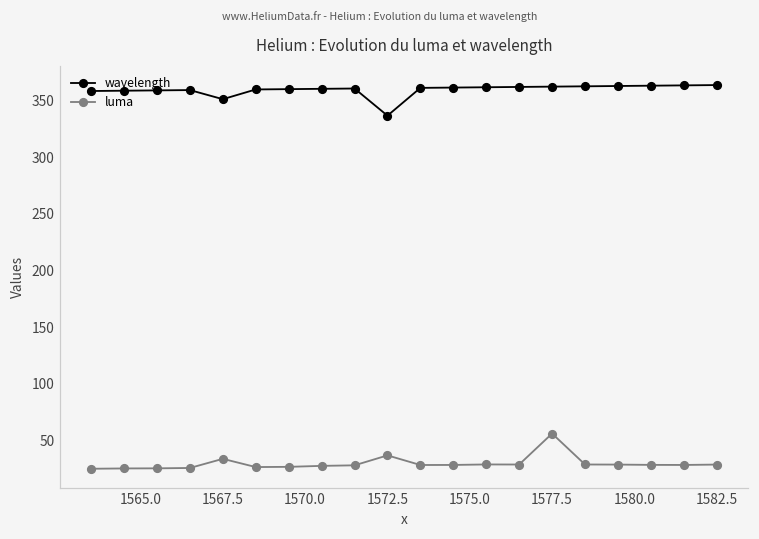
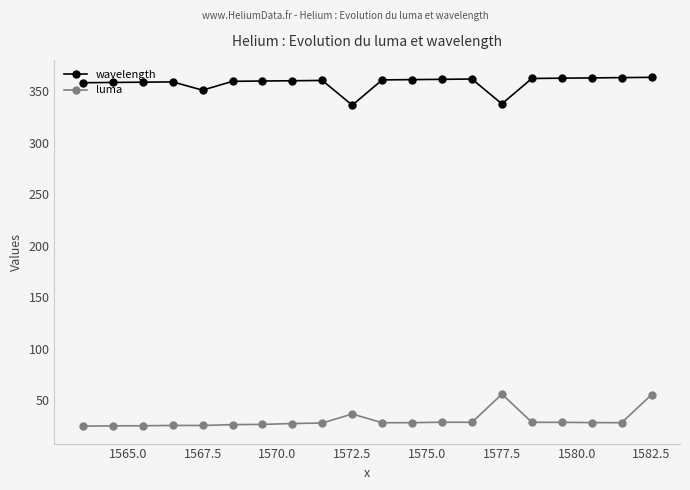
luma, 1567.5: 34 -> 26
wavelength, 1577.5: 362 -> 338
luma, 1582.5: 29 -> 55
